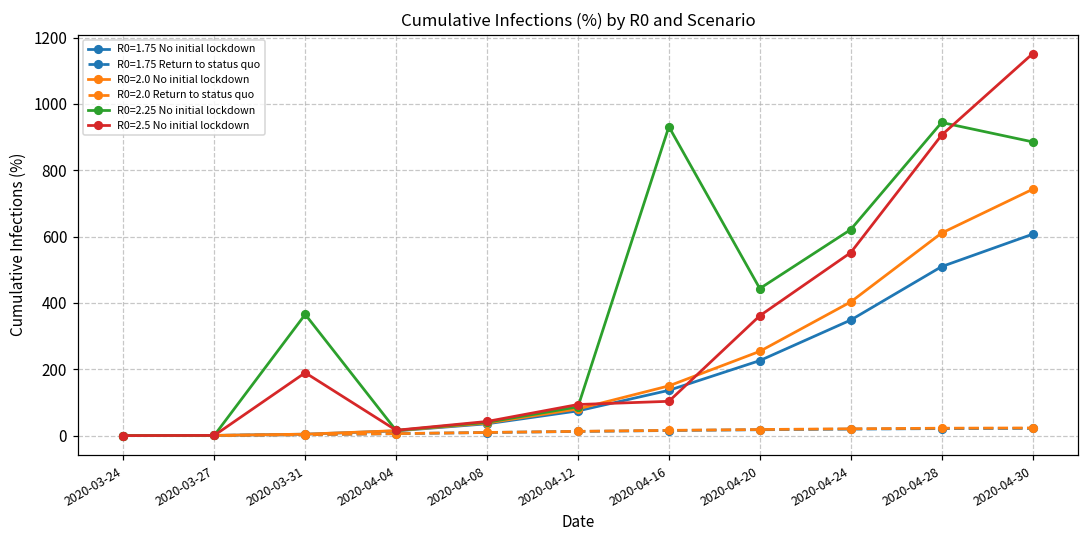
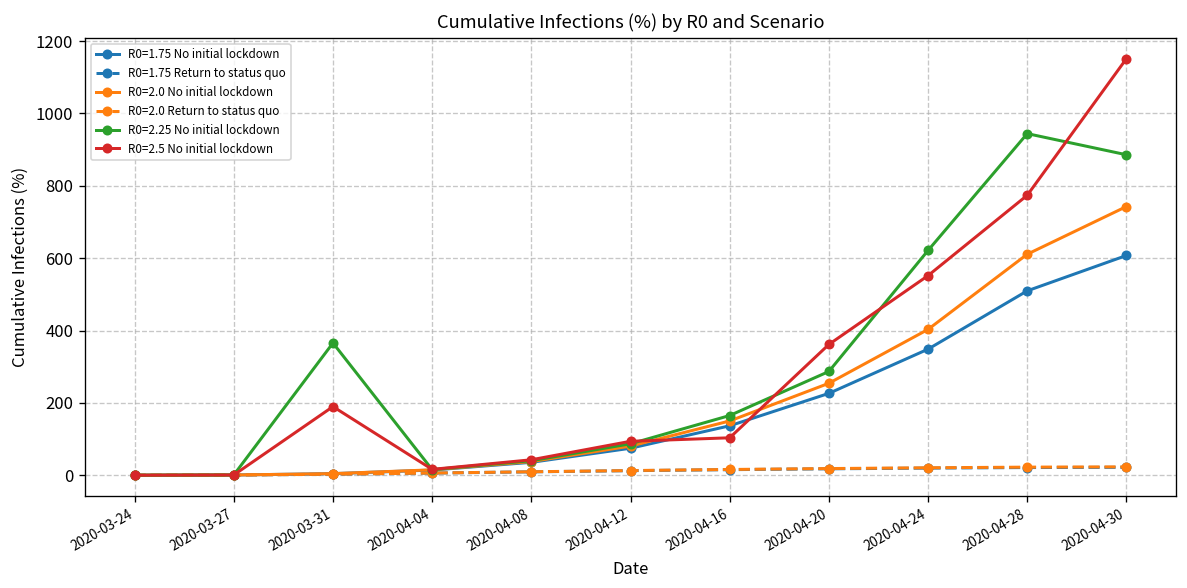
R0=2.25 No initial lockdown, 2020-04-16: 930 -> 170
R0=2.25 No initial lockdown, 2020-04-20: 440 -> 290
R0=2.5 No initial lockdown, 2020-04-28: 910 -> 770
